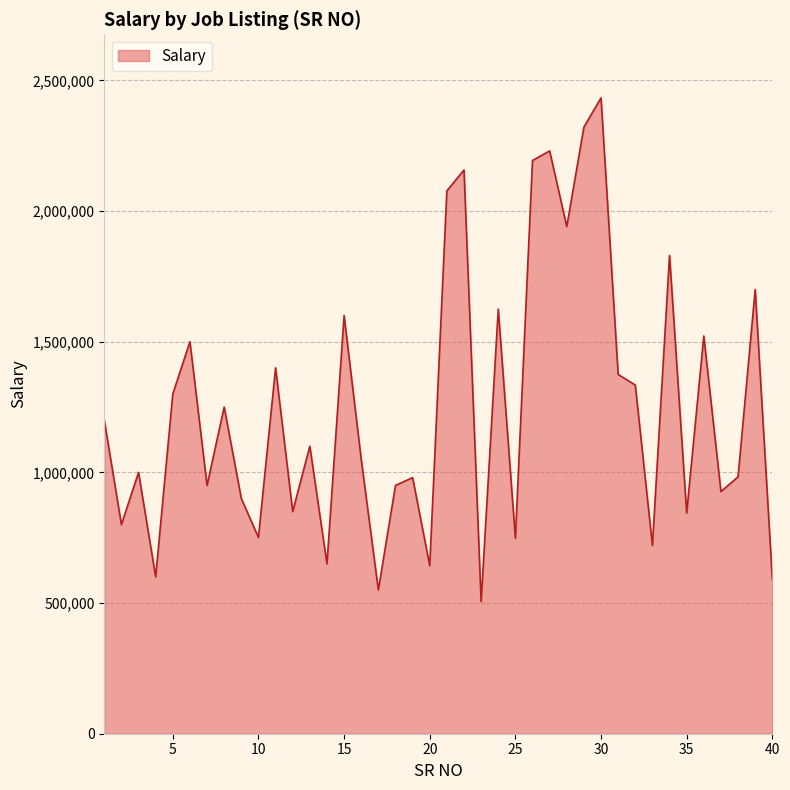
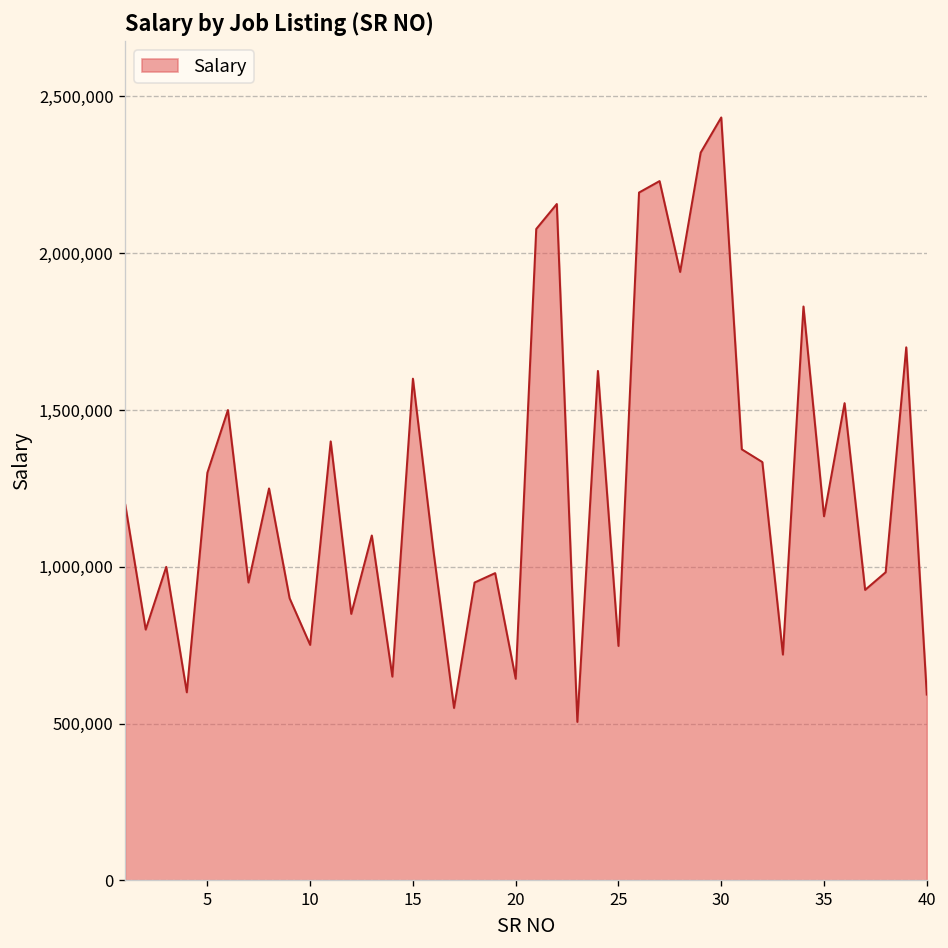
35: 840,000 -> 1,160,000
